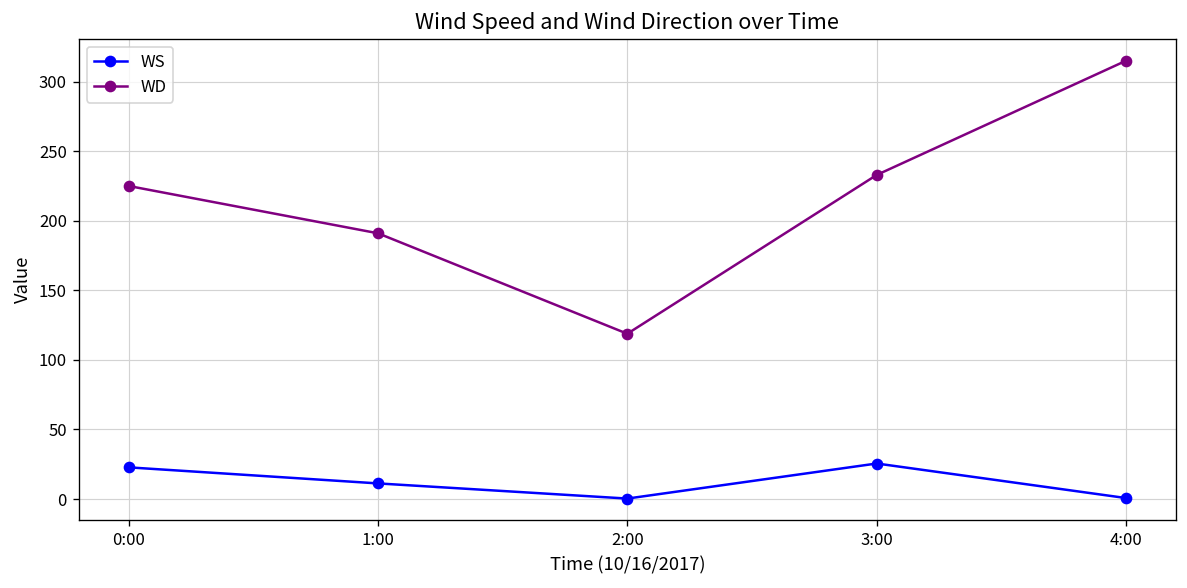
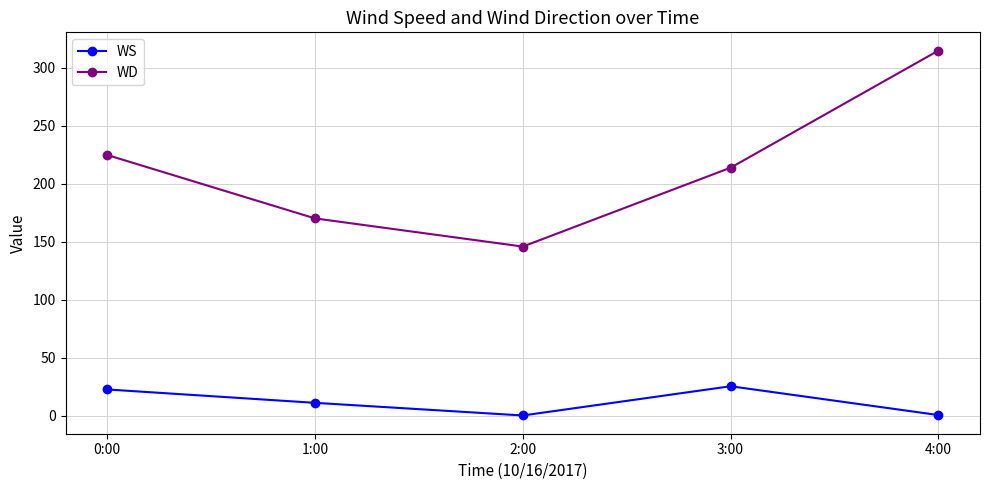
WD, 1:00: 191 -> 170
WD, 2:00: 119 -> 146
WD, 3:00: 233 -> 214
